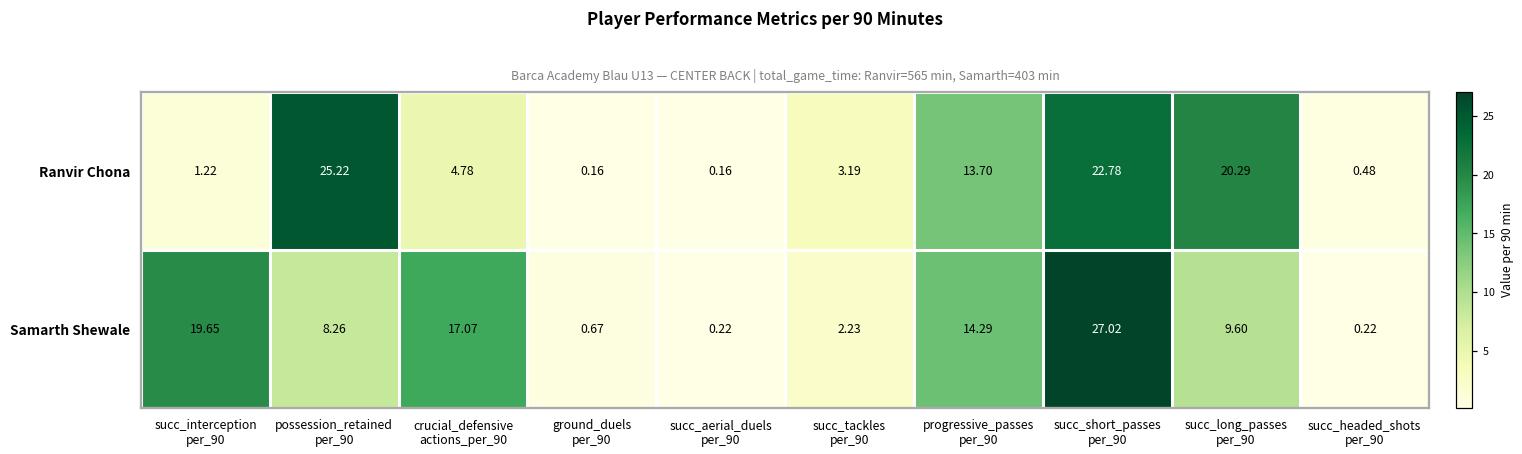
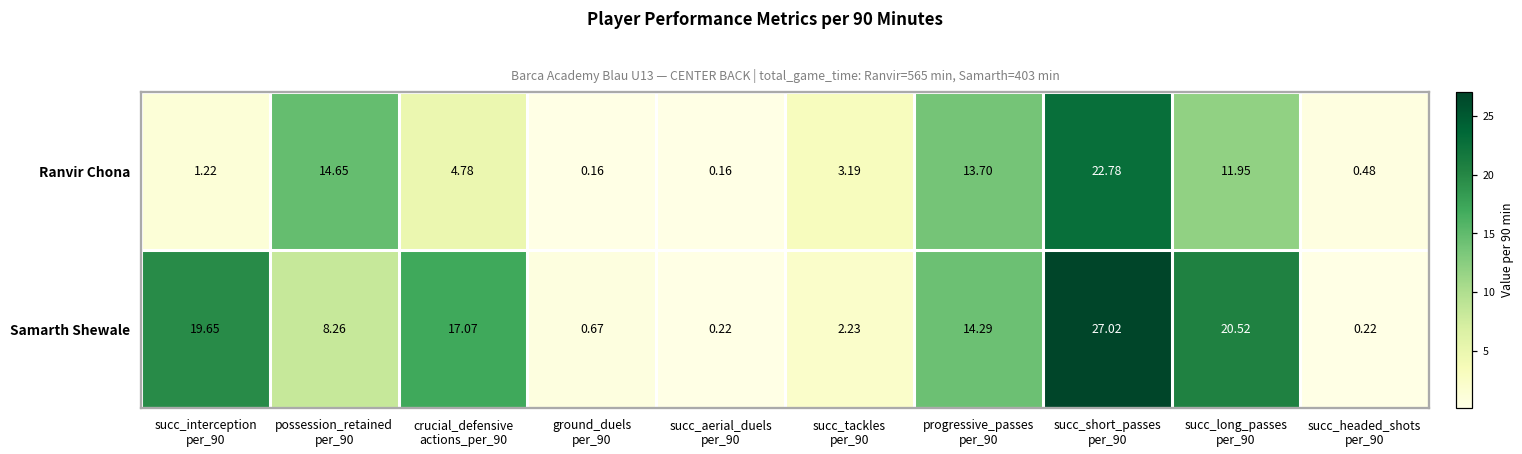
Ranvir Chona, possession_retained per_90: 25.22 -> 14.65
Ranvir Chona, succ_long_passes per_90: 20.29 -> 11.95
Samarth Shewale, succ_long_passes per_90: 9.60 -> 20.52
